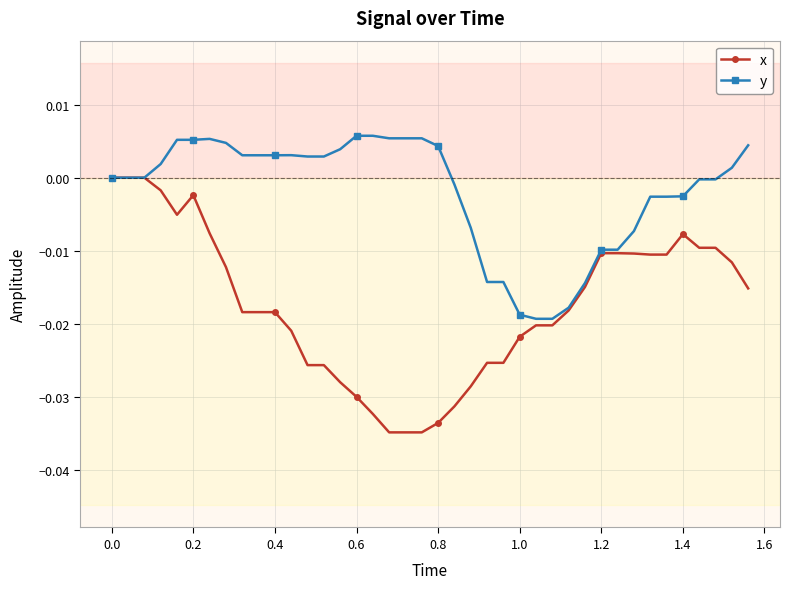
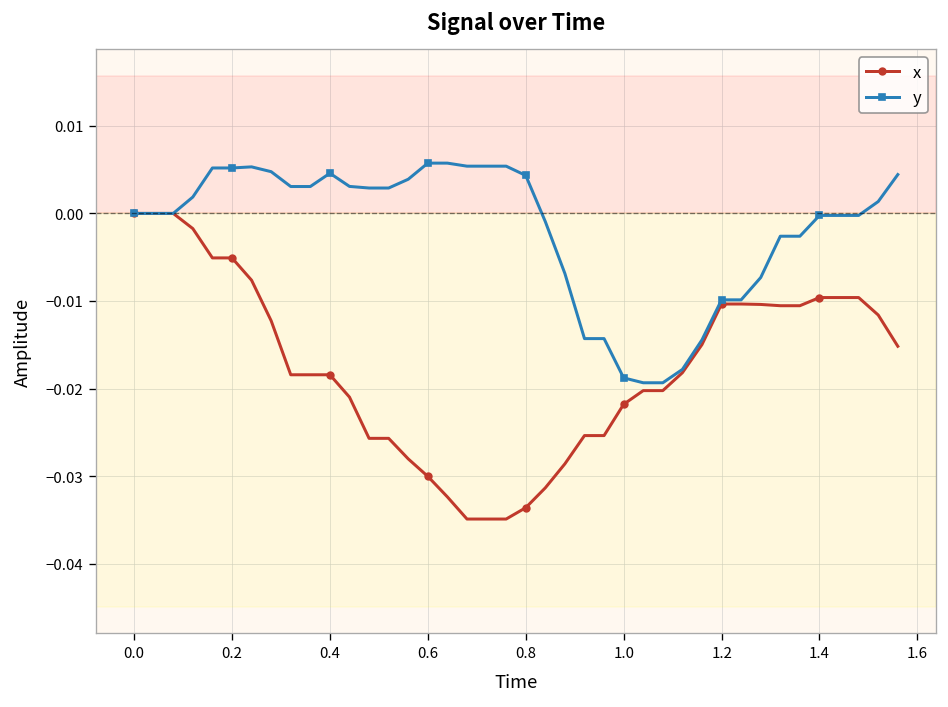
x, 0.2: -0.002 -> -0.005
y, 0.4: 0.003 -> 0.005
x, 1.4: -0.008 -> -0.010
y, 1.4: -0.003 -> 0.000
